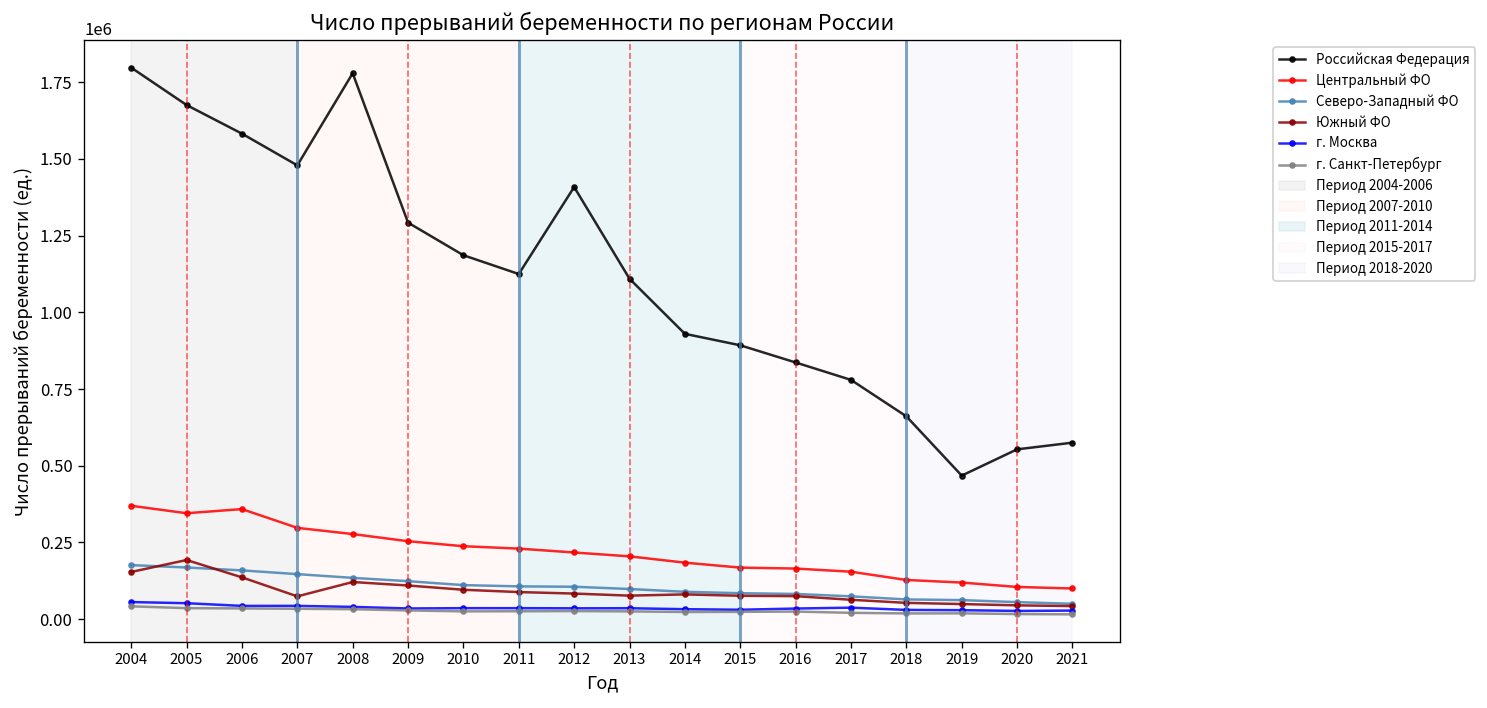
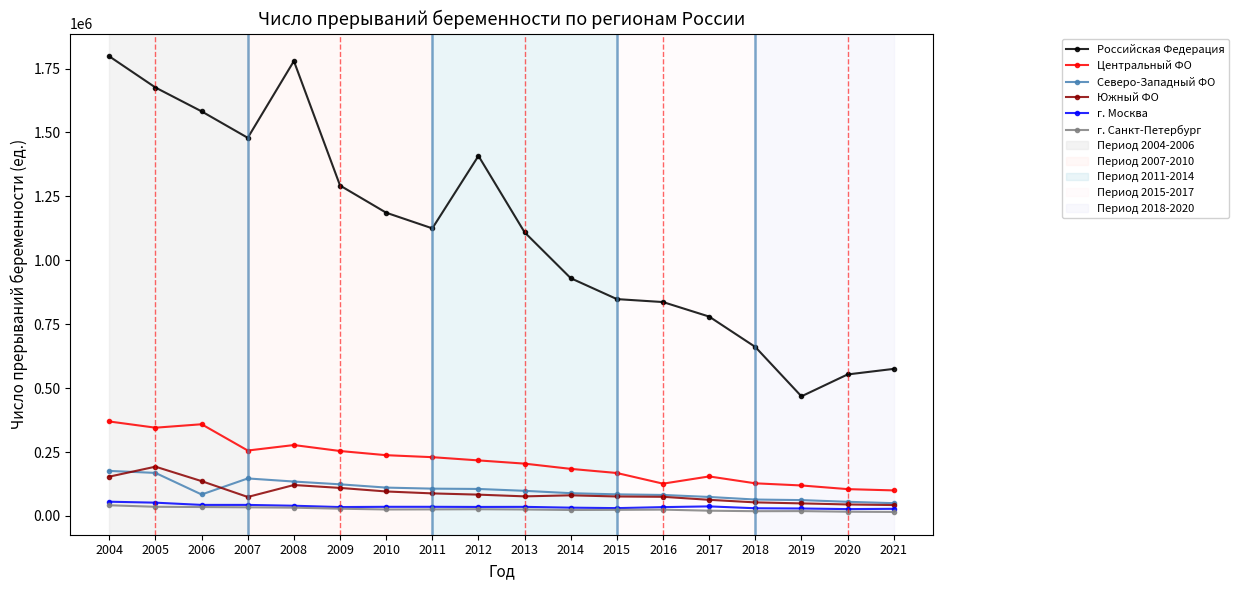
Северо-Западный ФО, 2006: 160000 -> 80000
Центральный ФО, 2007: 300000 -> 260000
Российская Федерация, 2015: 890000 -> 850000
Центральный ФО, 2016: 160000 -> 130000
